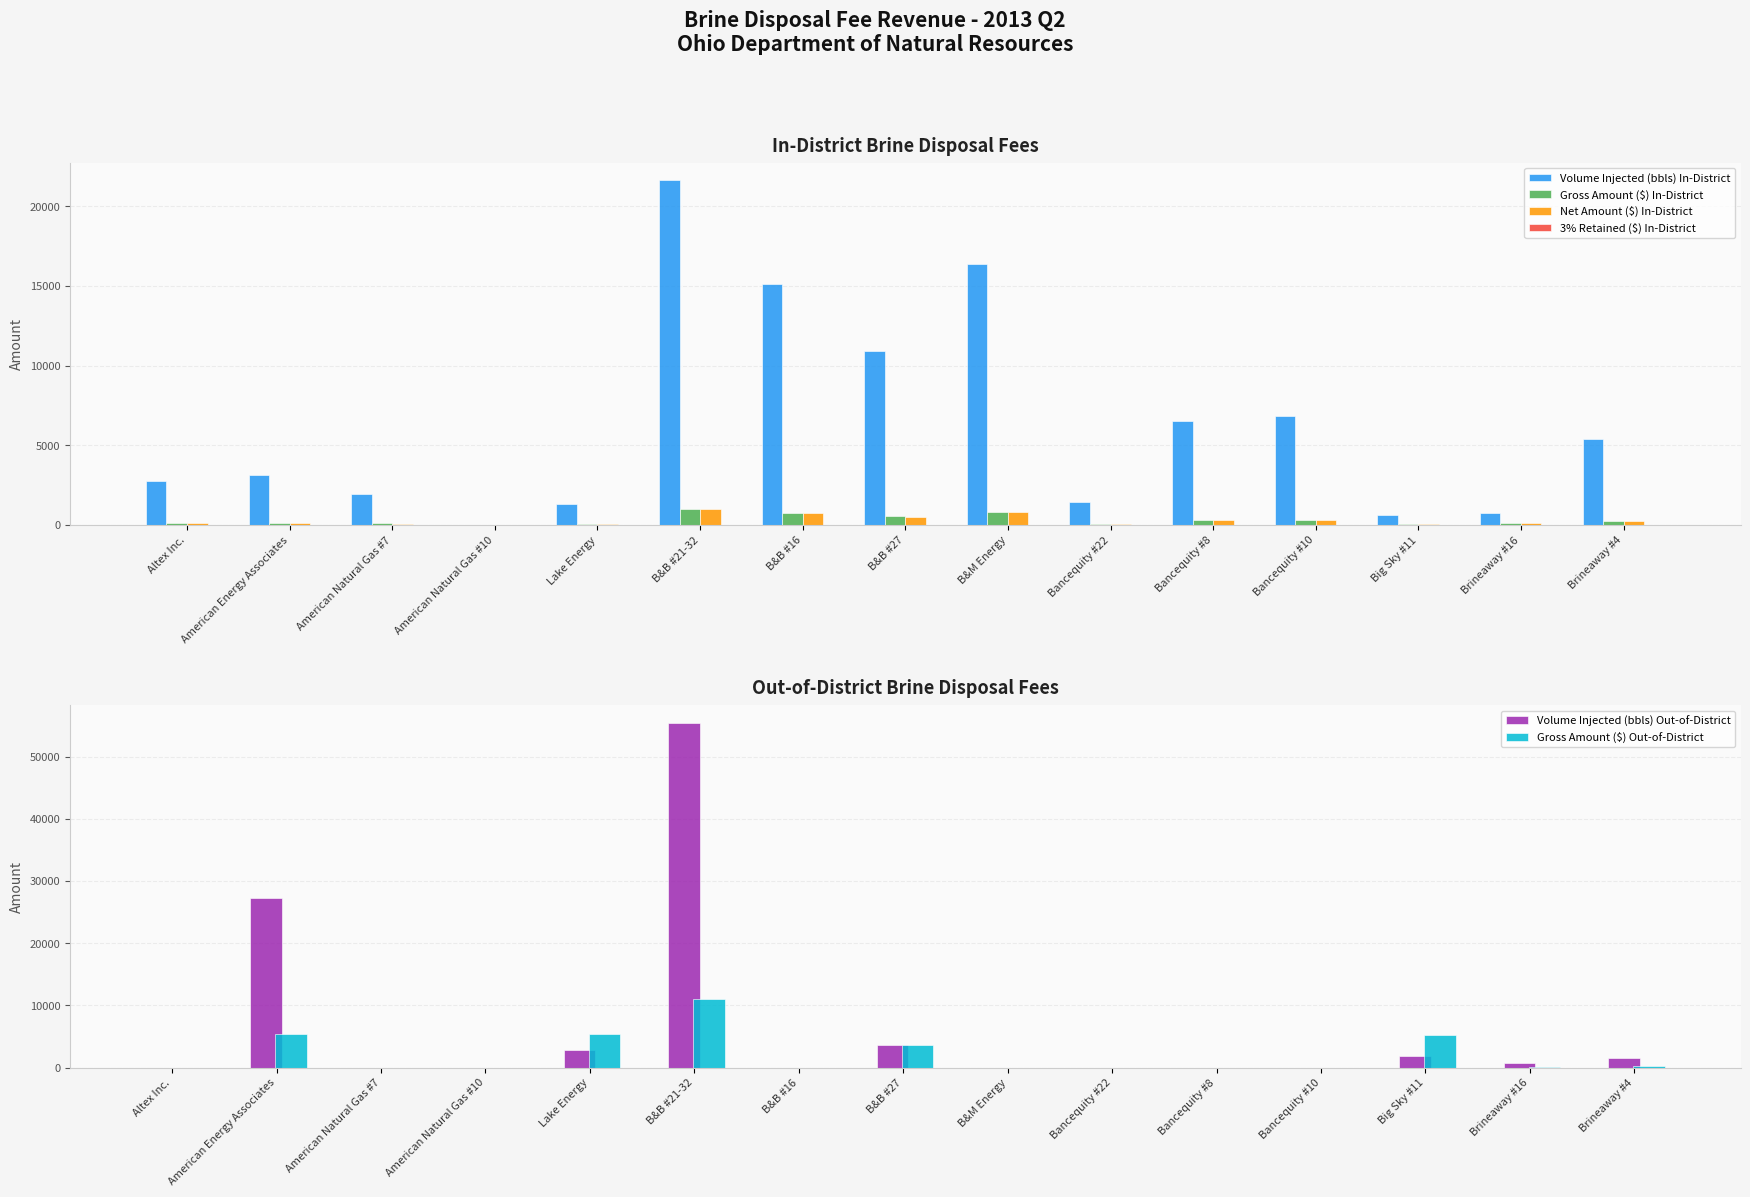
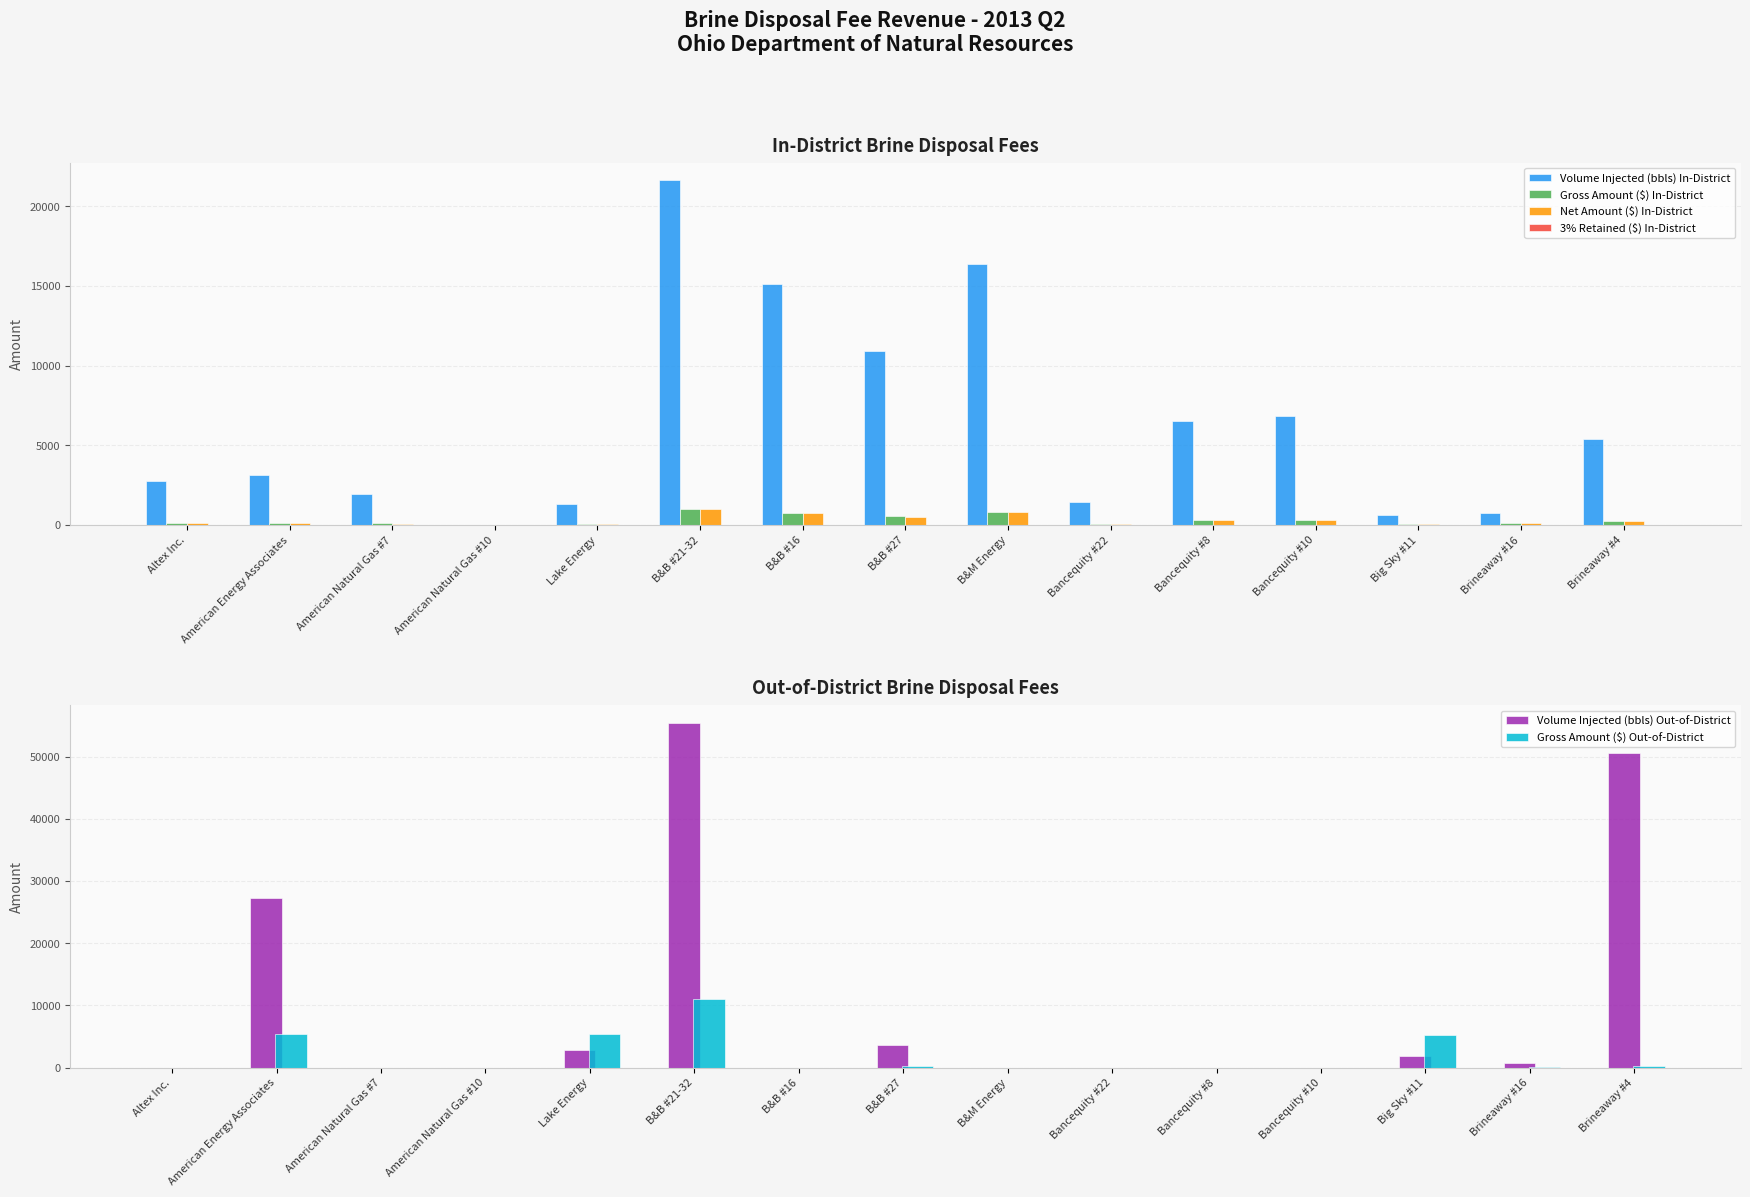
Out-of-District Brine Disposal Fees, Gross Amount ($) Out-of-District, B&B #27: 4000 -> 0
Out-of-District Brine Disposal Fees, Volume Injected (bbls) Out-of-District, Brineaway #4: 2000 -> 51000
